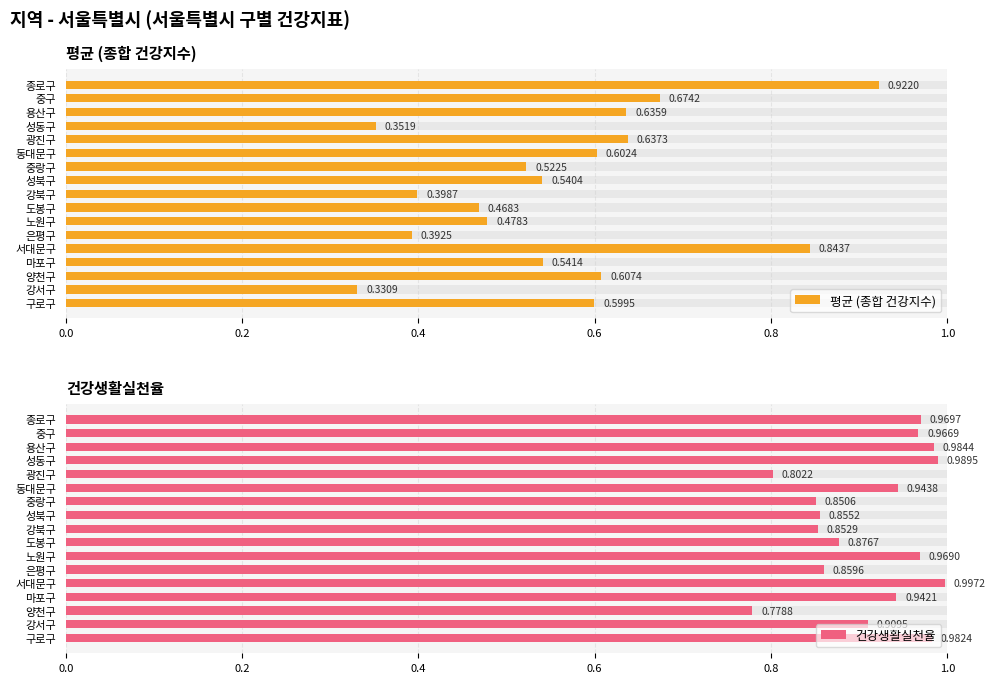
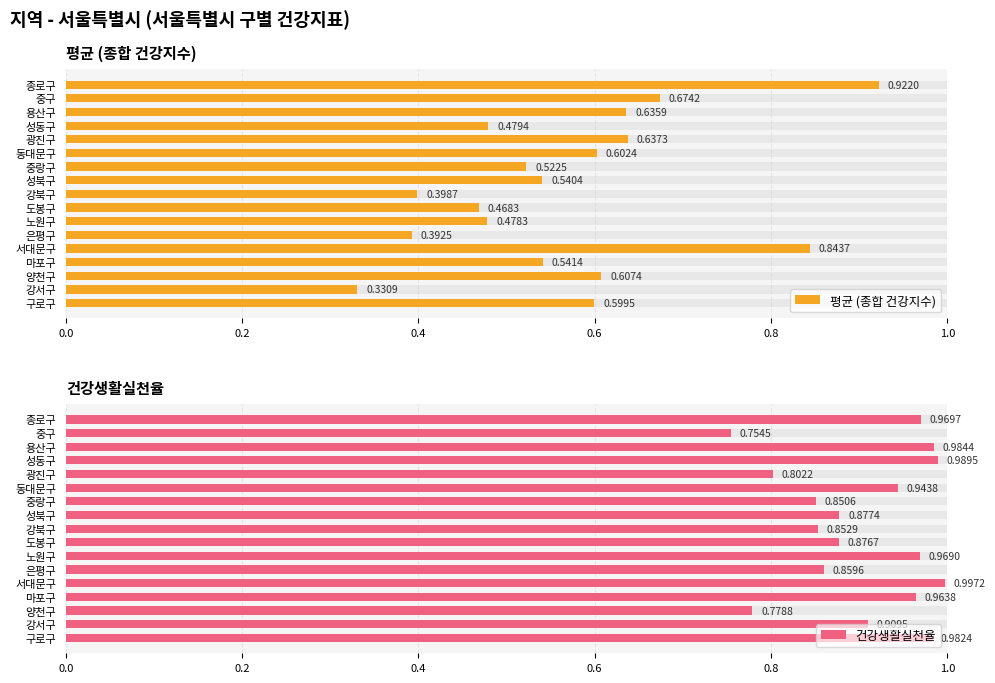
평균 (종합 건강지수), 평균 (종합 건강지수), 성동구: 0.3519 -> 0.4794
건강생활실천율, 건강생활실천율, 중구: 0.9669 -> 0.7545
건강생활실천율, 건강생활실천율, 성북구: 0.8552 -> 0.8774
건강생활실천율, 건강생활실천율, 마포구: 0.9421 -> 0.9638
